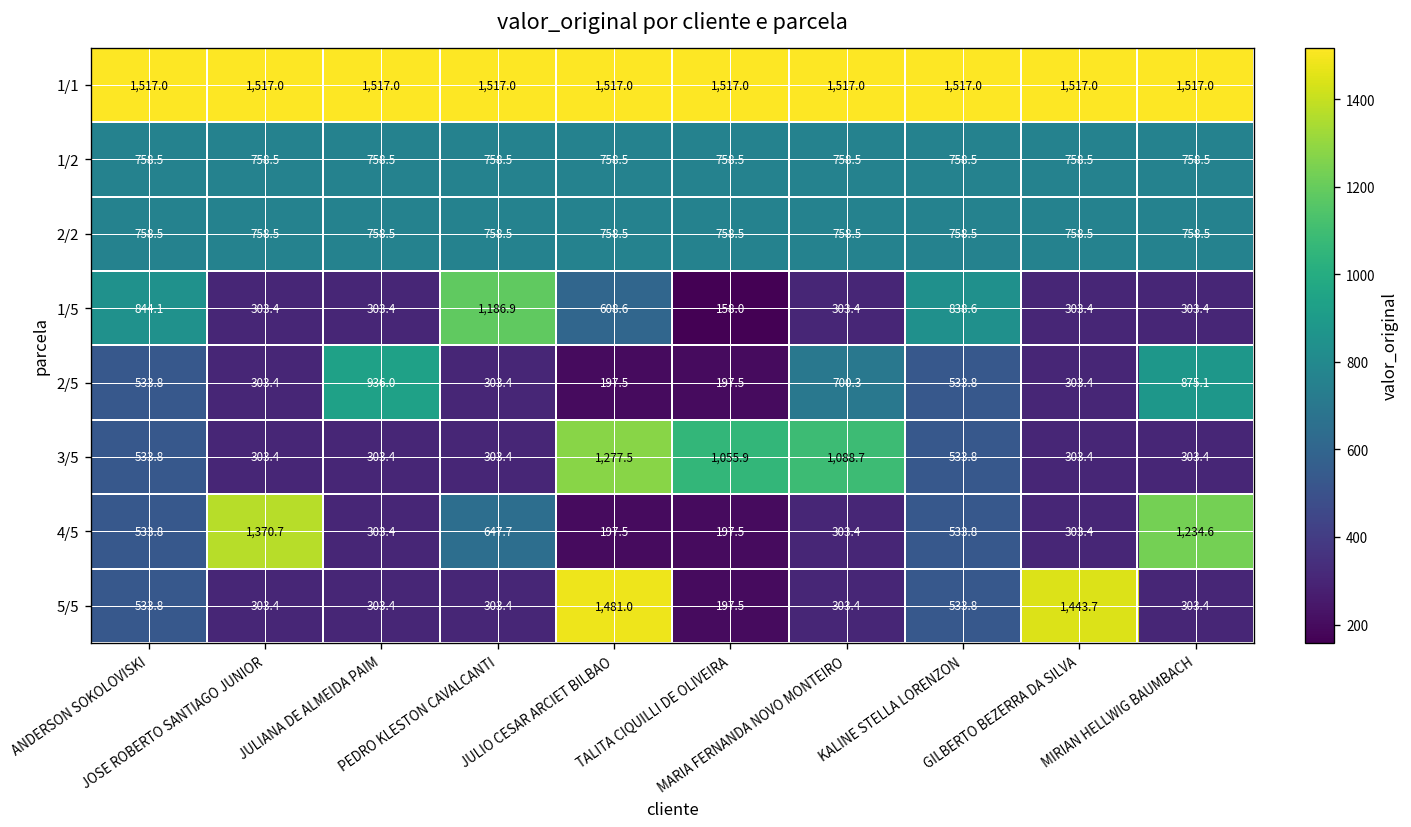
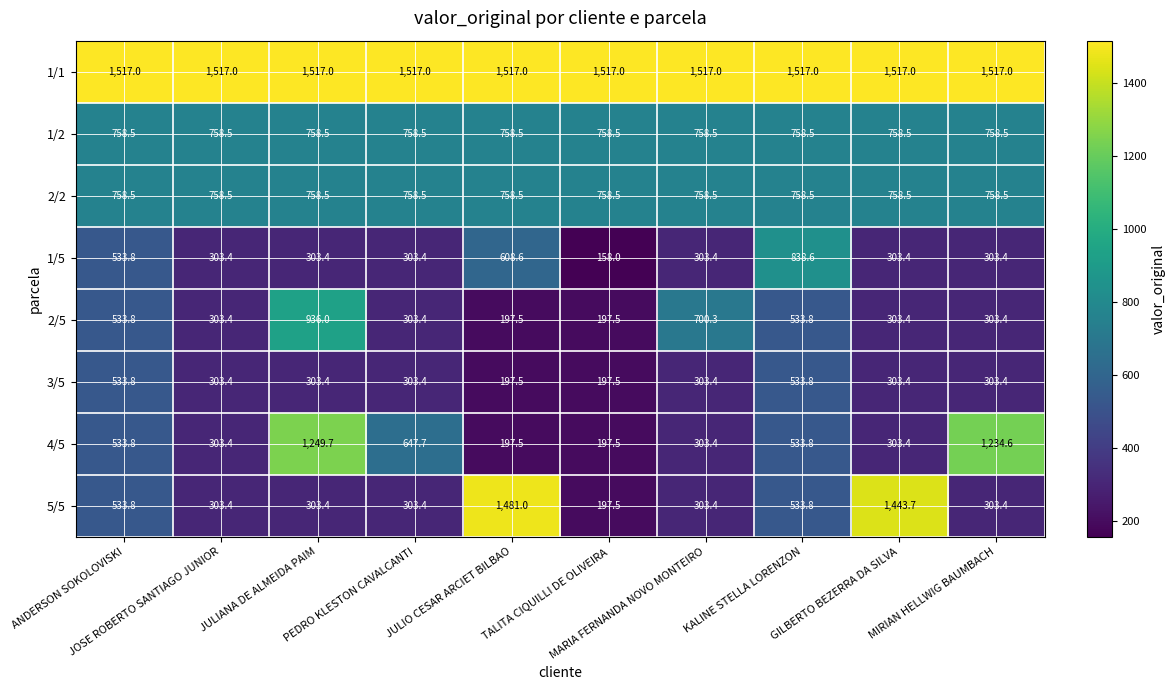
1/5, ANDERSON SOKOLOVISKI: 844.1 -> 533.8
1/5, PEDRO KLESTON CAVALCANTI: 1,186.9 -> 303.4
2/5, MIRIAN HELLWIG BAUMBACH: 875.1 -> 303.4
3/5, JULIO CESAR ARCIET BILBAO: 1,277.5 -> 197.5
3/5, TALITA CIQUILLI DE OLIVEIRA: 1,055.9 -> 197.5
3/5, MARIA FERNANDA NOVO MONTEIRO: 1,088.7 -> 303.4
4/5, JOSE ROBERTO SANTIAGO JUNIOR: 1,370.7 -> 303.4
4/5, JULIANA DE ALMEIDA PAIM: 303.4 -> 1,249.7
